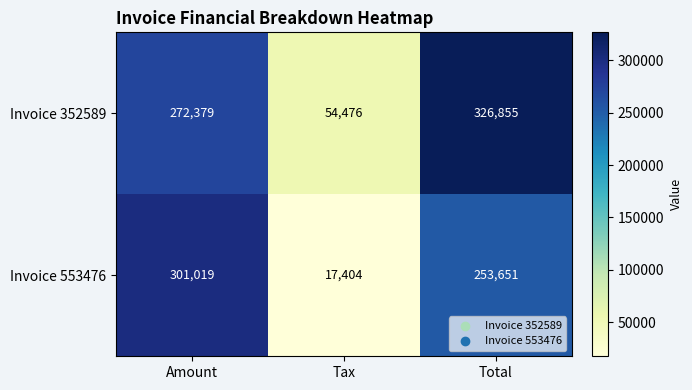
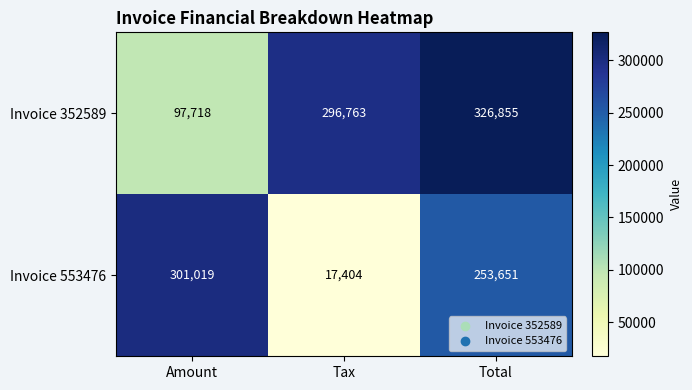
Invoice 352589, Amount: 272,379 -> 97,718
Invoice 352589, Tax: 54,476 -> 296,763
